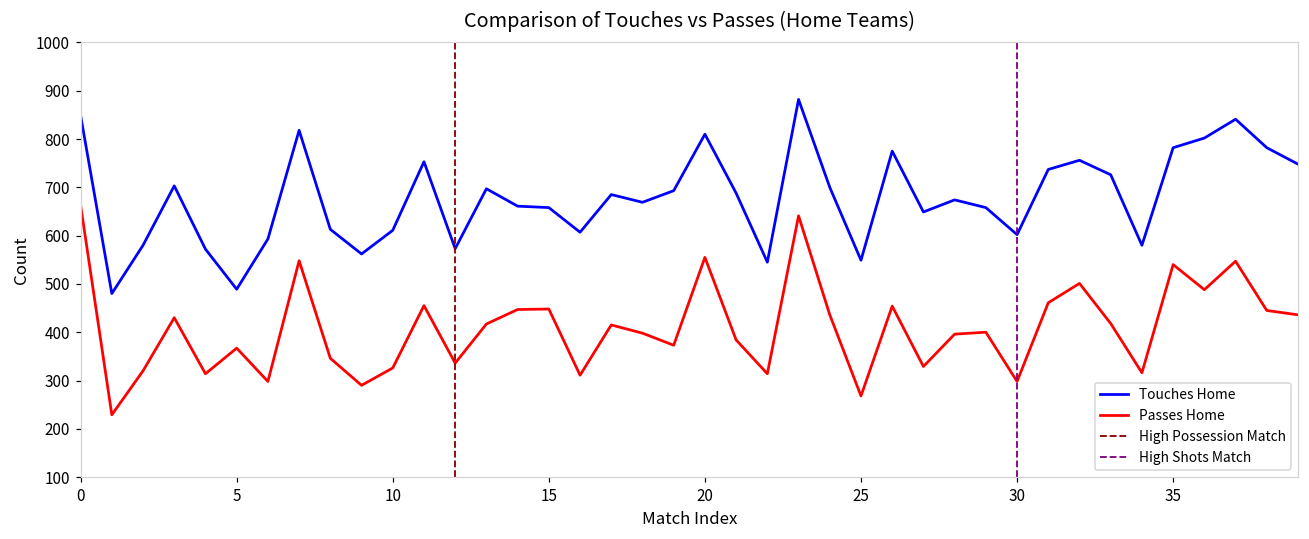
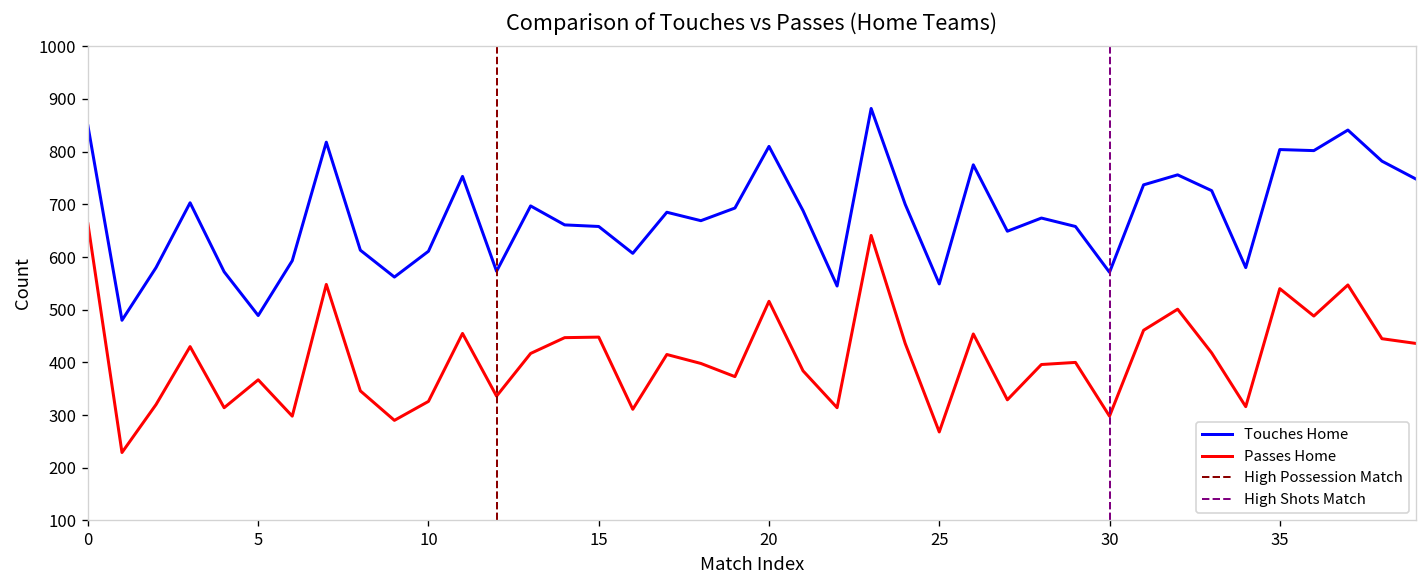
Passes Home, 20: 560 -> 520
Touches Home, 30: 600 -> 570
Touches Home, 35: 780 -> 800
